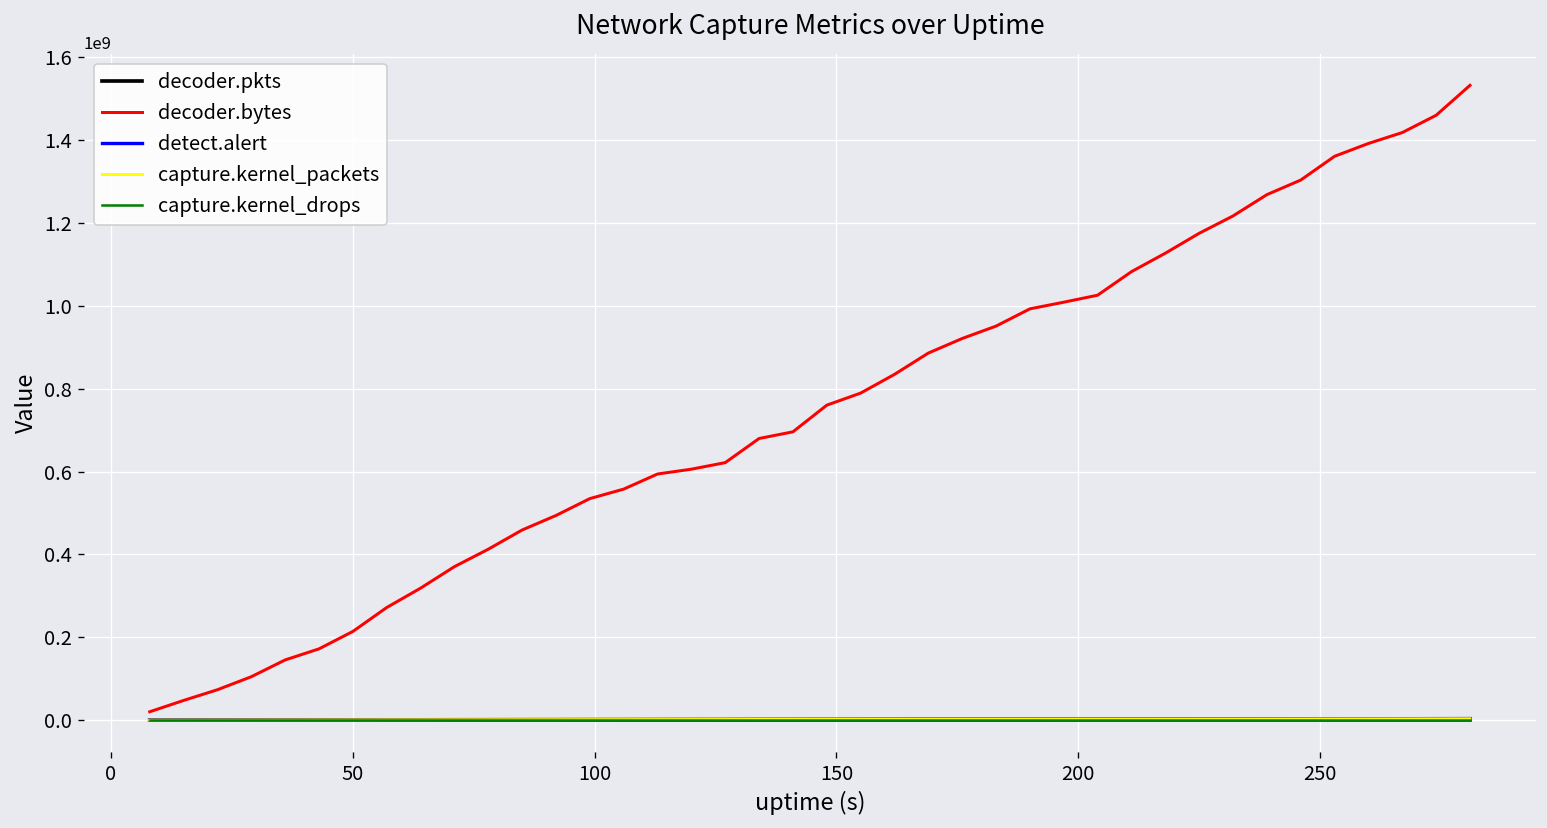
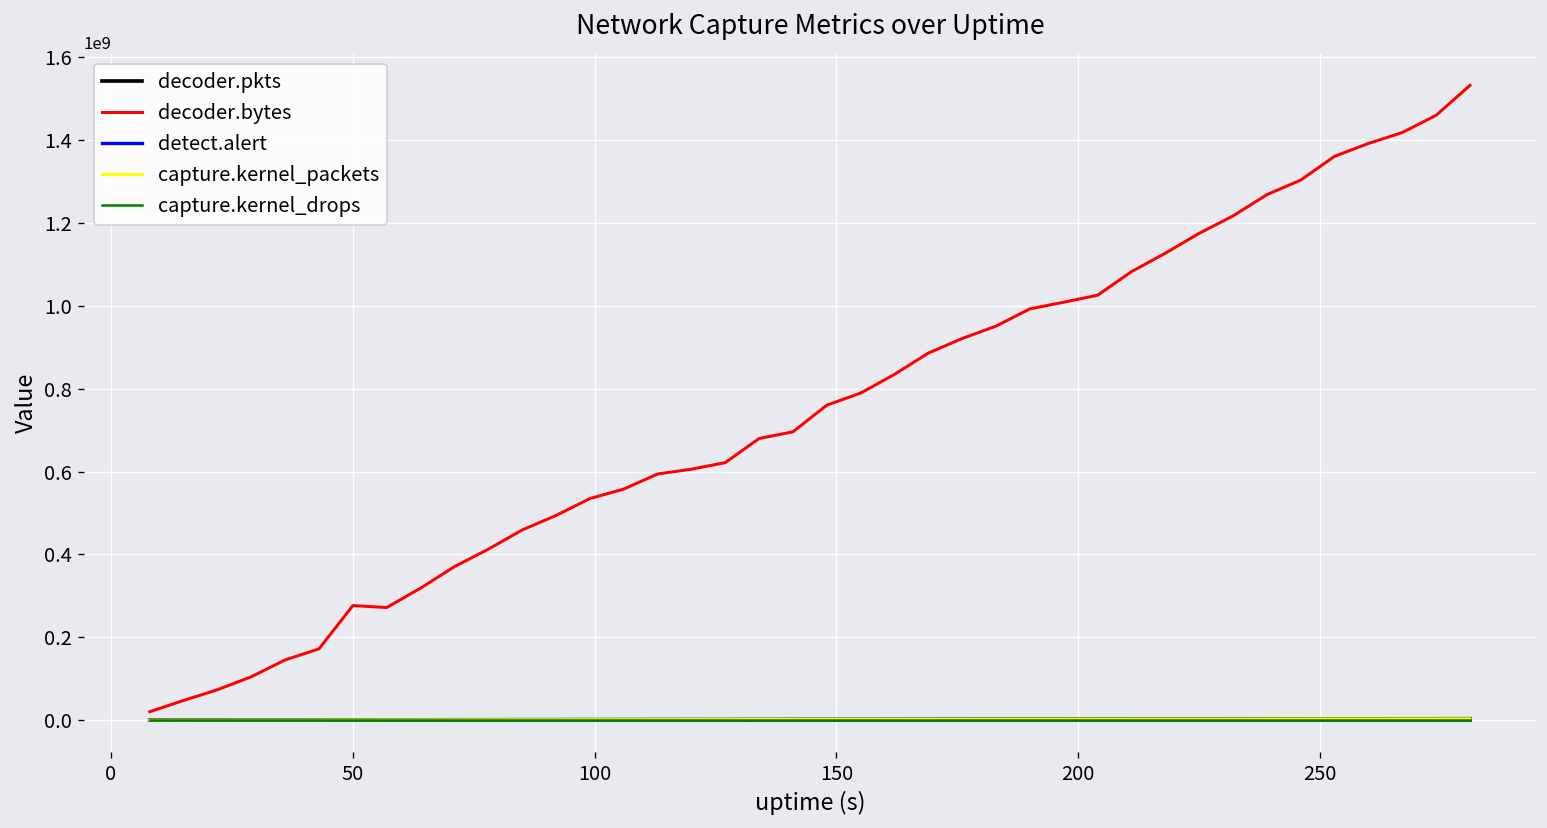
decoder.bytes, 50: 210000000 -> 280000000
